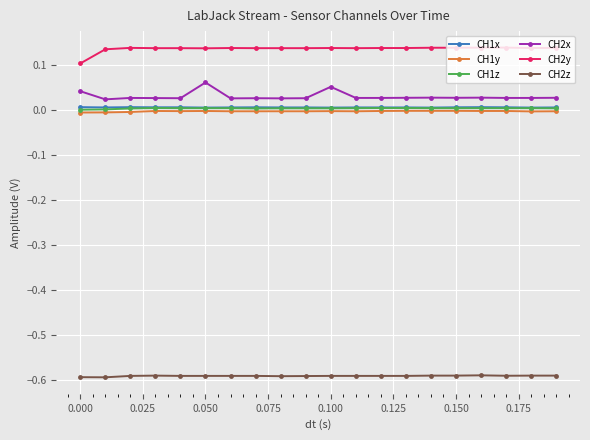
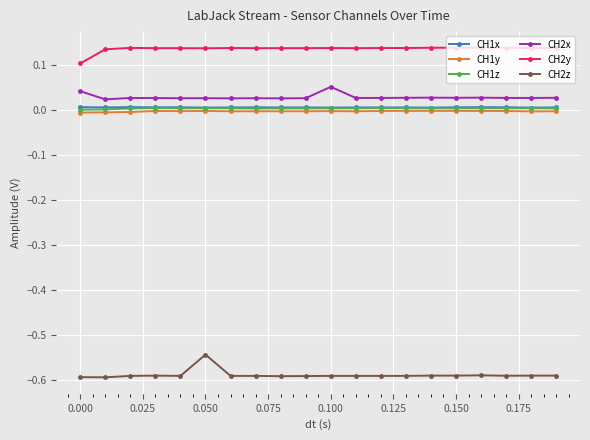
CH2x, 0.050: 0.06 -> 0.03
CH2z, 0.050: -0.59 -> -0.54
